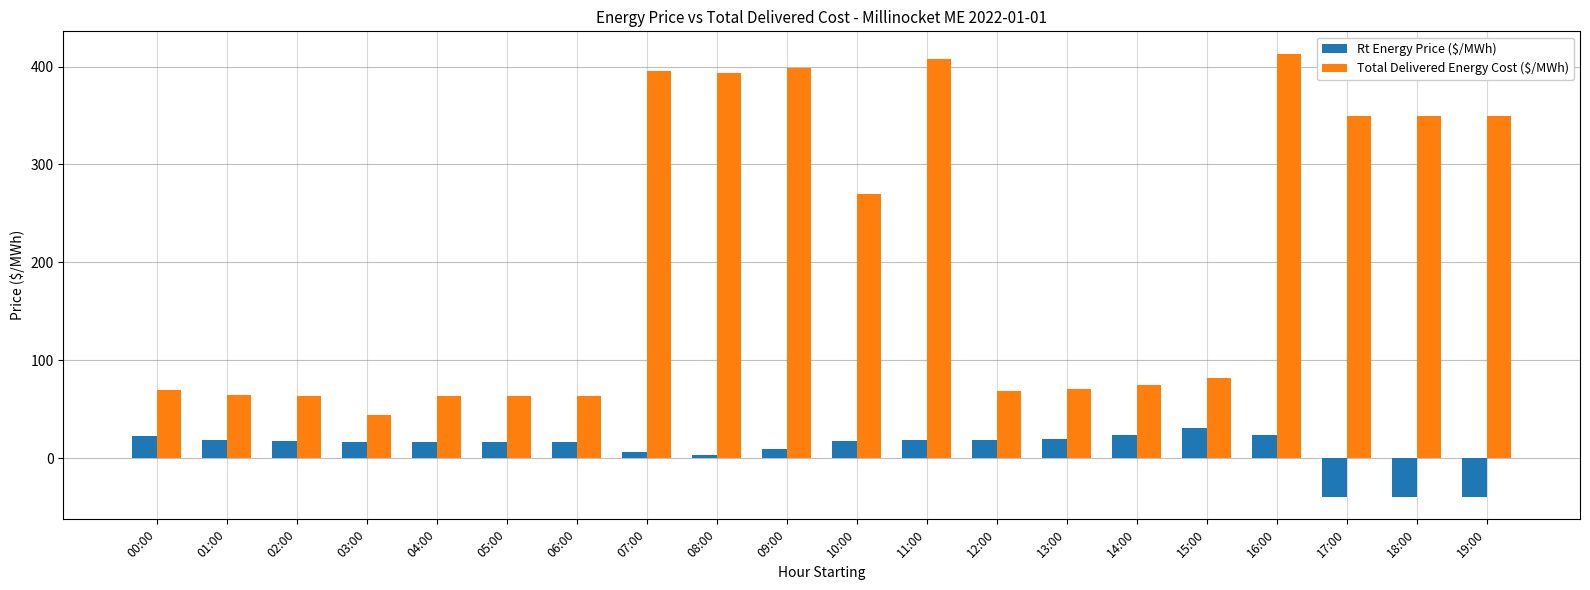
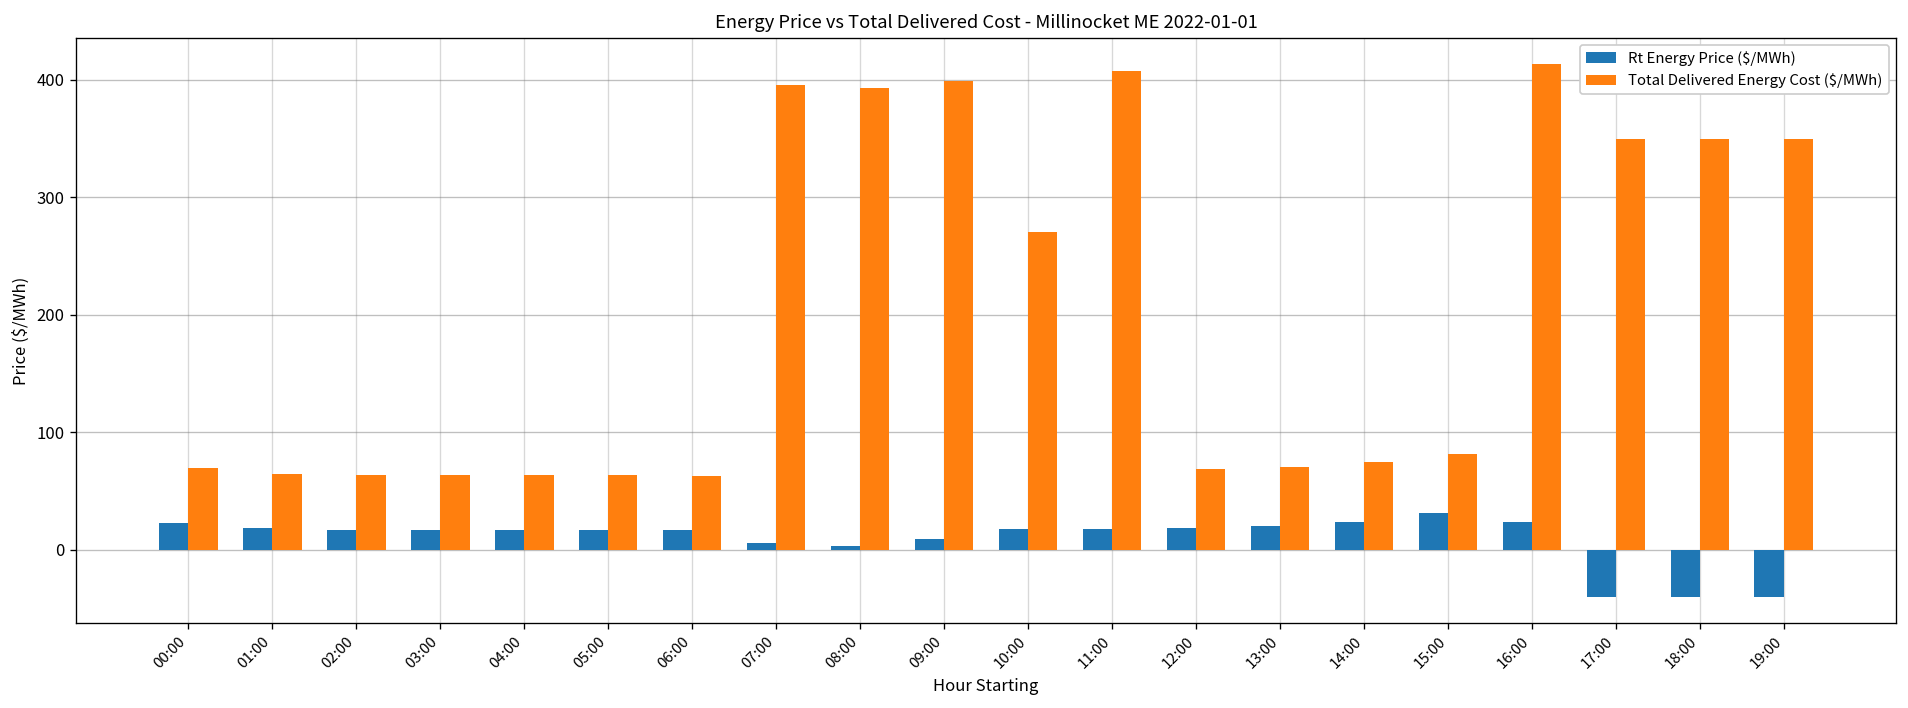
Total Delivered Energy Cost ($/MWh), 03:00: 40 -> 60
